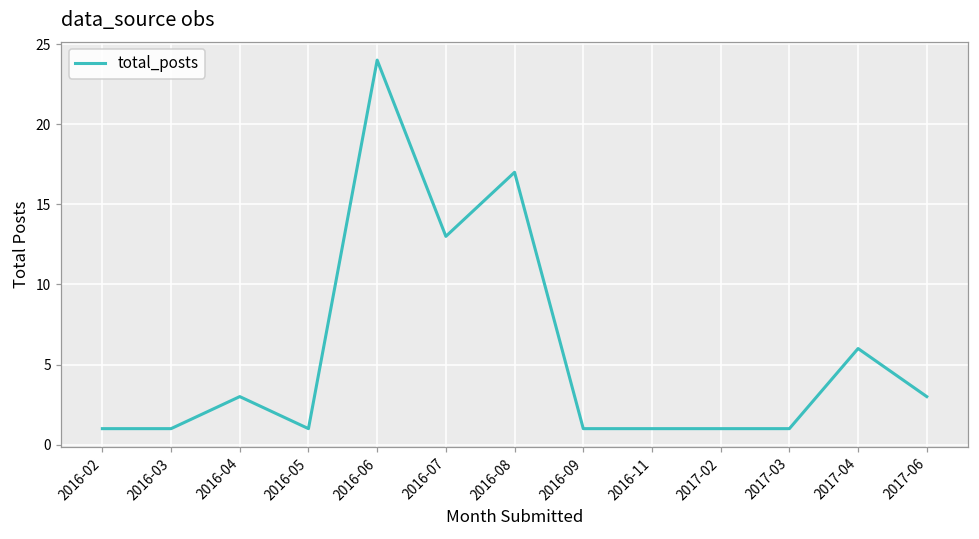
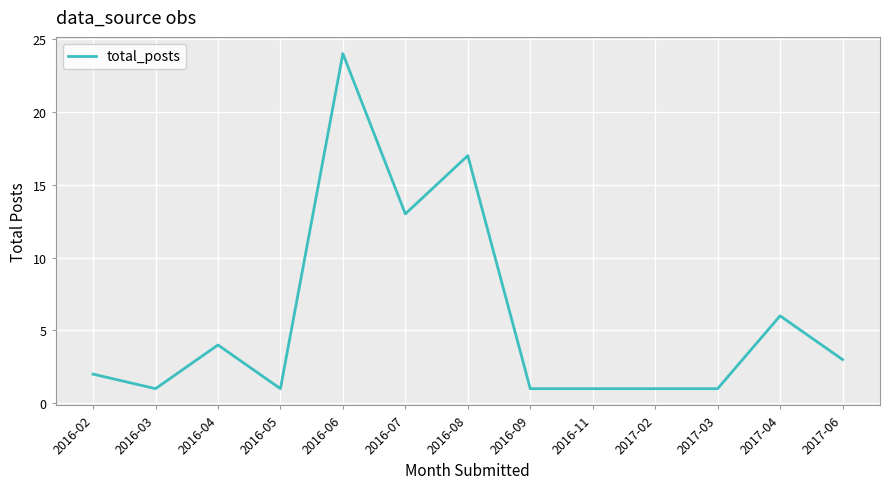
2016-02: 1 -> 2
2016-04: 3 -> 4
